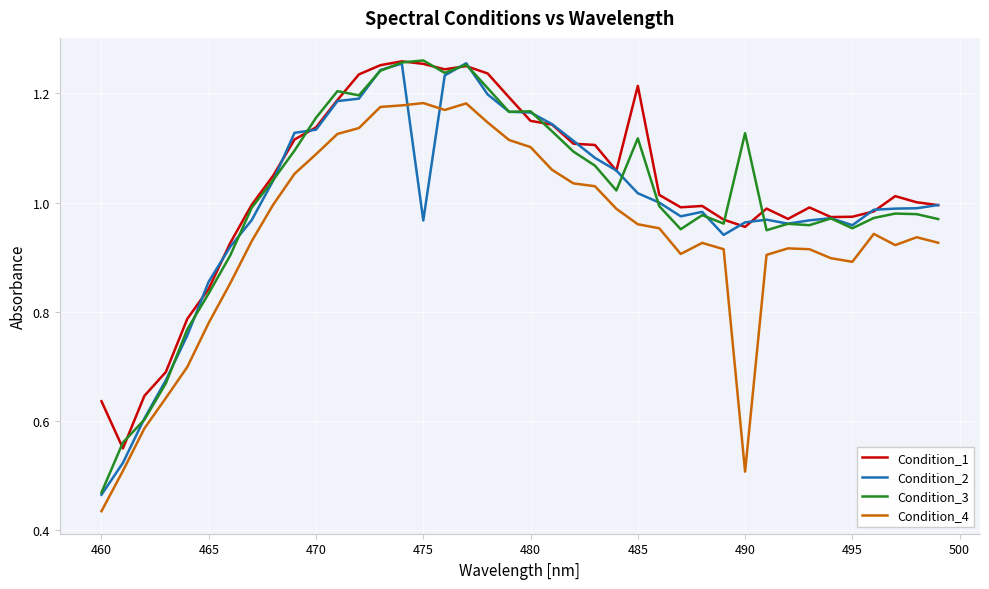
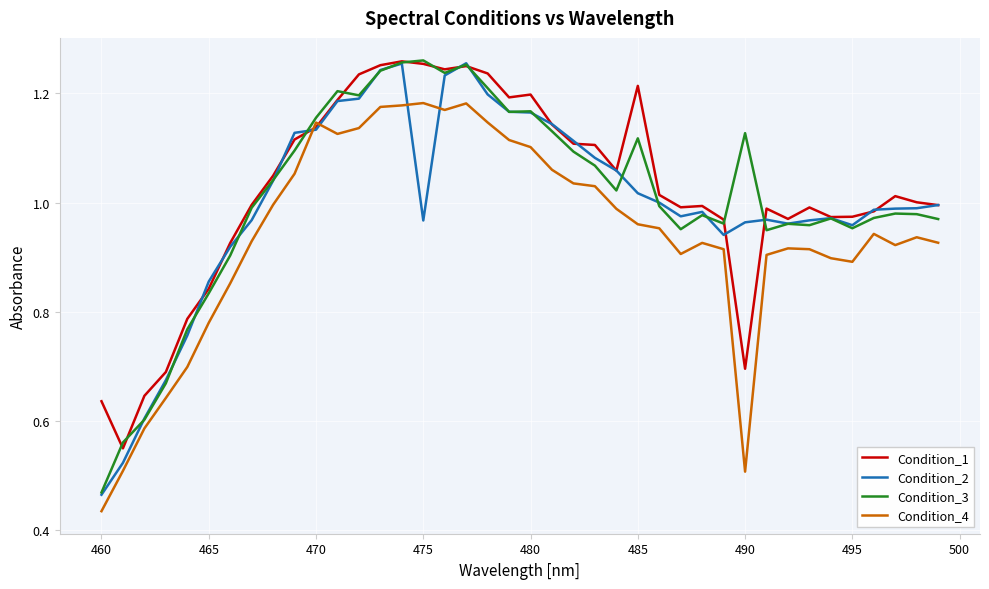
Condition_4, 470: 1.09 -> 1.15
Condition_1, 480: 1.15 -> 1.20
Condition_1, 490: 0.96 -> 0.70
